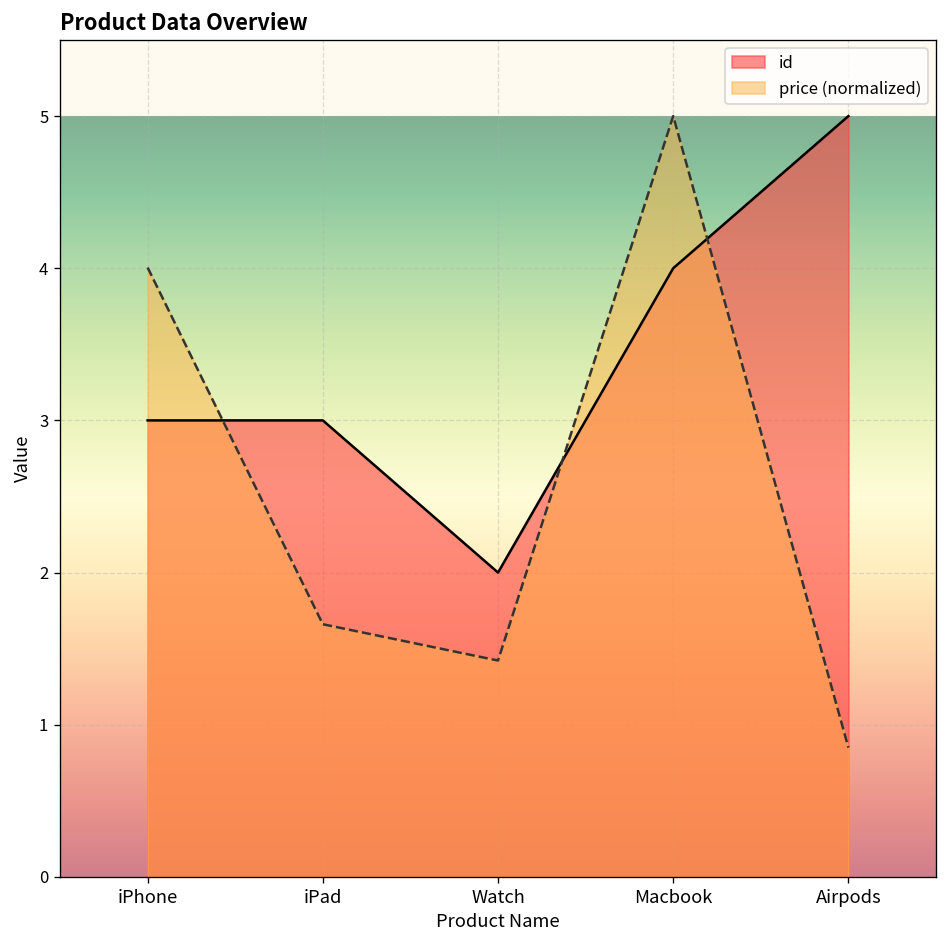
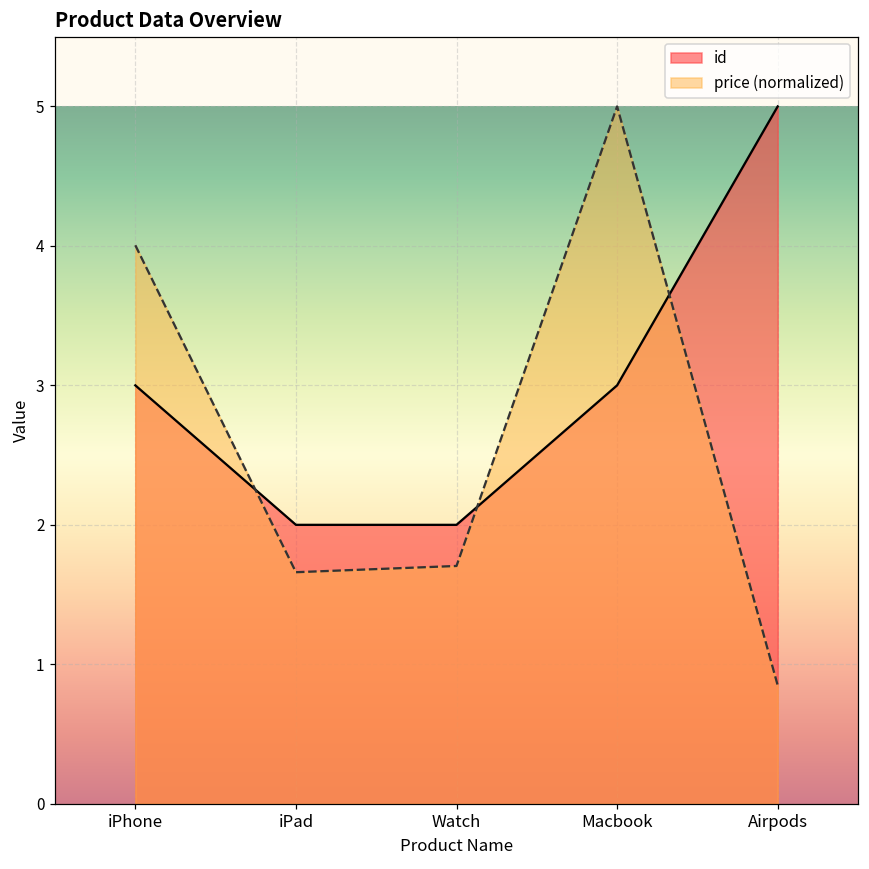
id, iPad: 3 -> 2
price (normalized), Watch: 1.42 -> 1.71
id, Macbook: 4 -> 3
